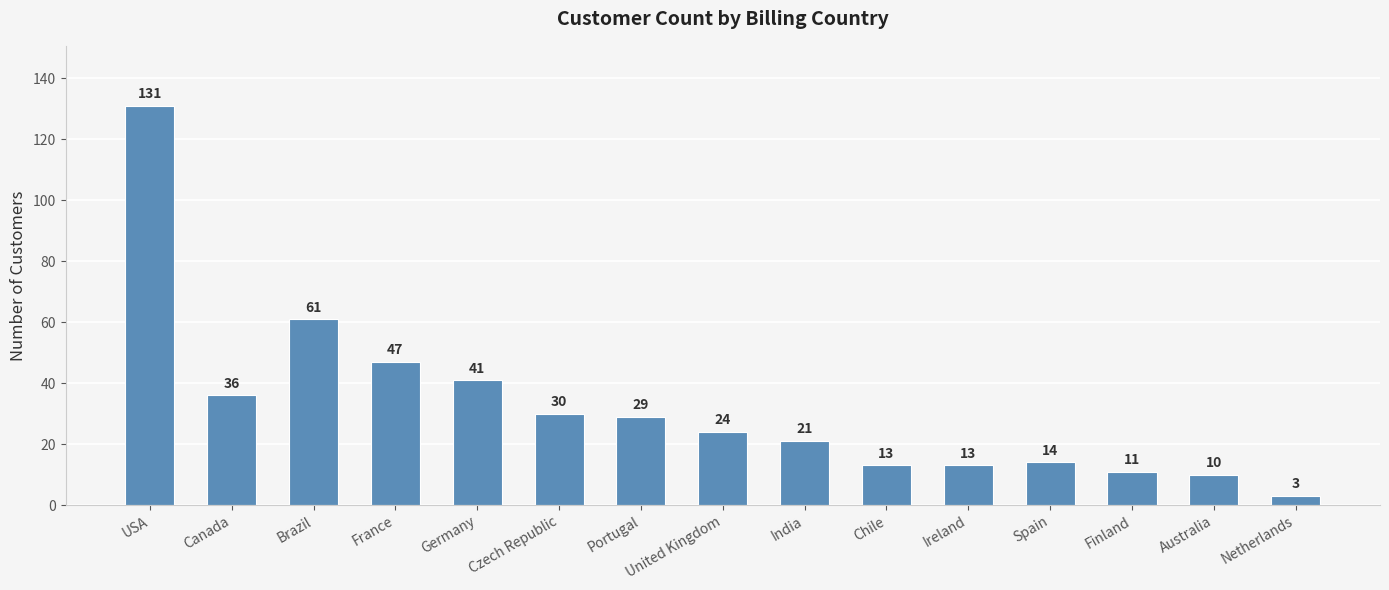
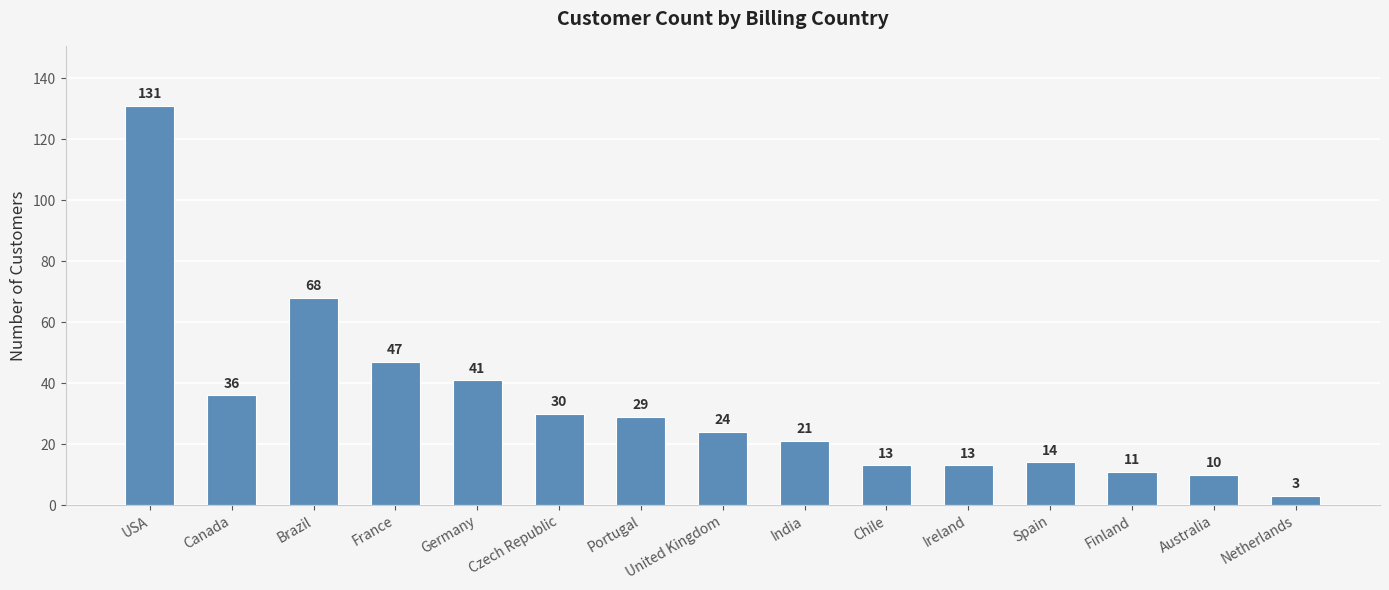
Brazil: 61 -> 68
